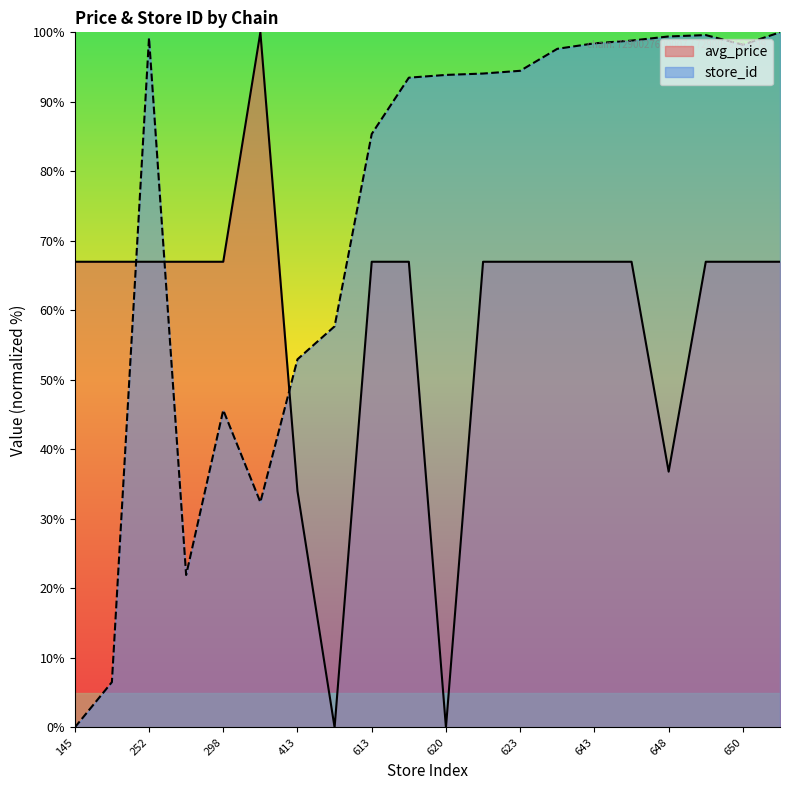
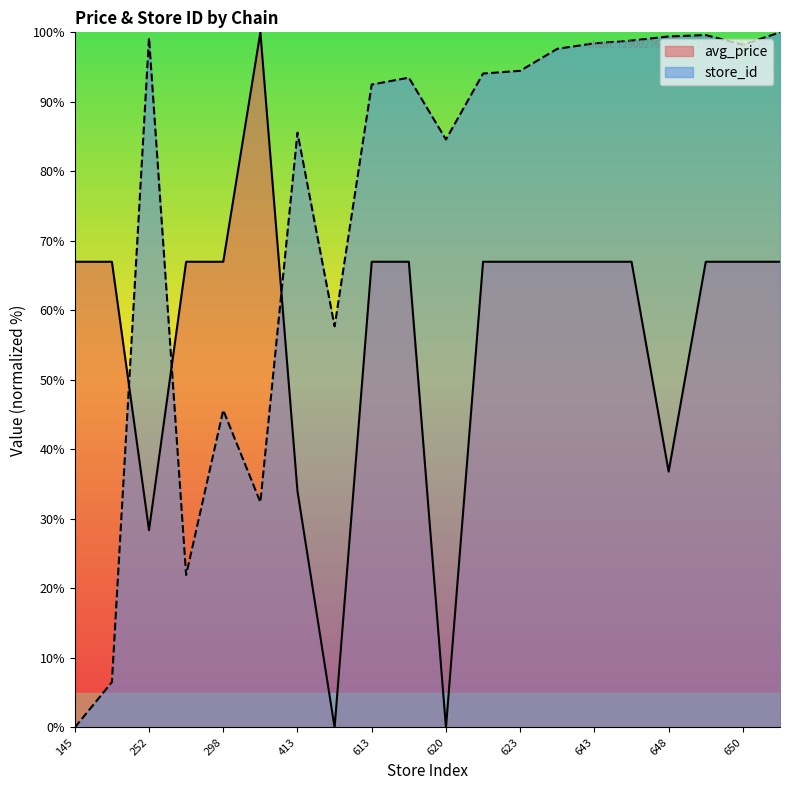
avg_price, 252: 67% -> 28%
store_id, 413: 53% -> 86%
store_id, 613: 85% -> 92%
store_id, 620: 94% -> 85%
